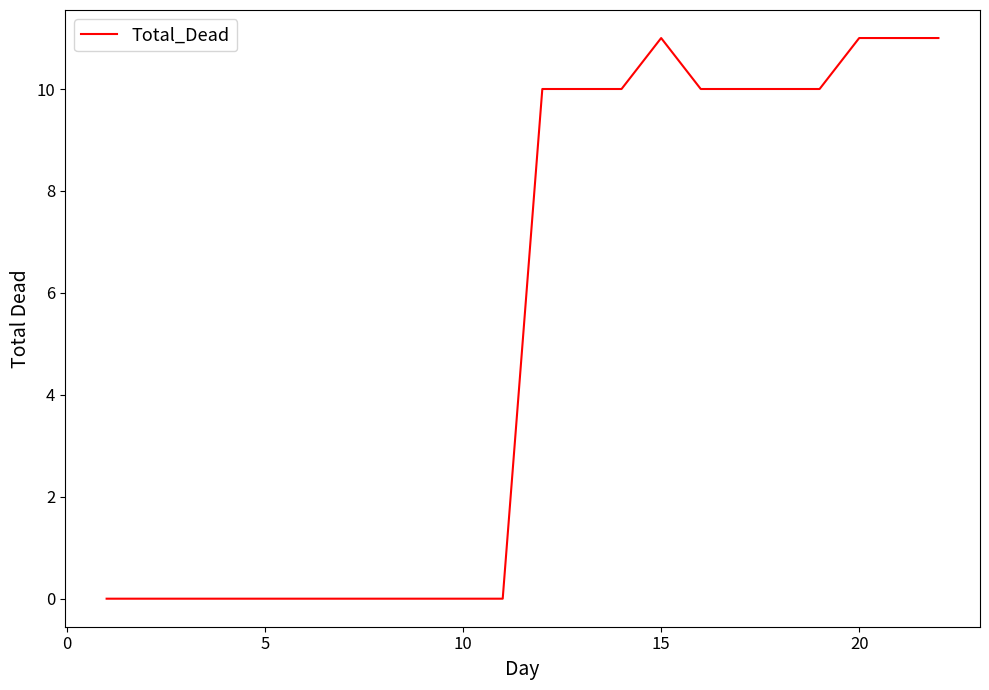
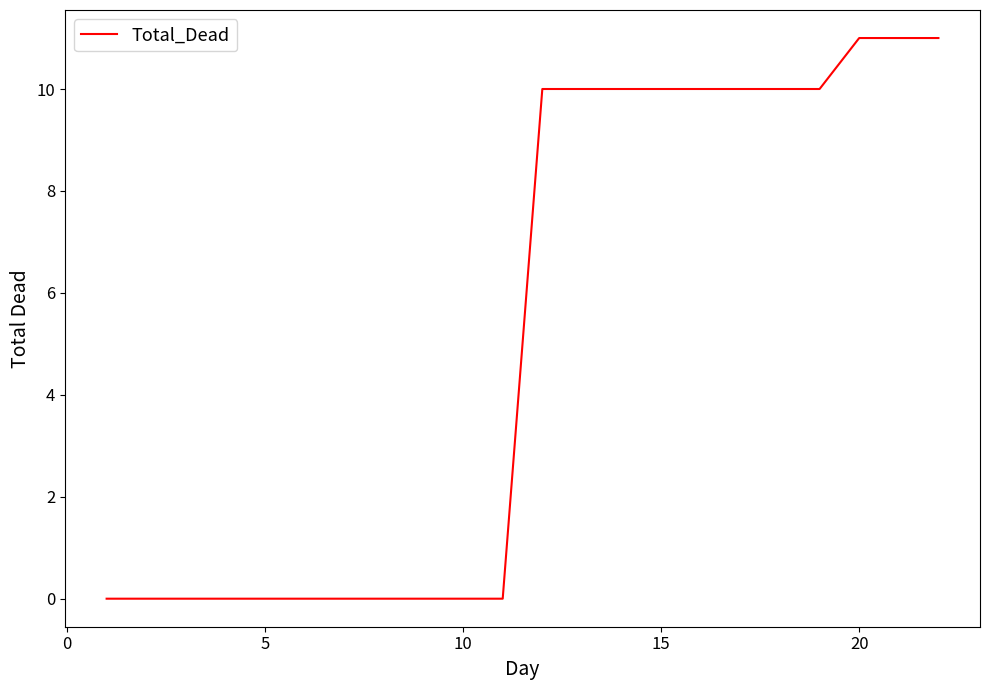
15: 11 -> 10
